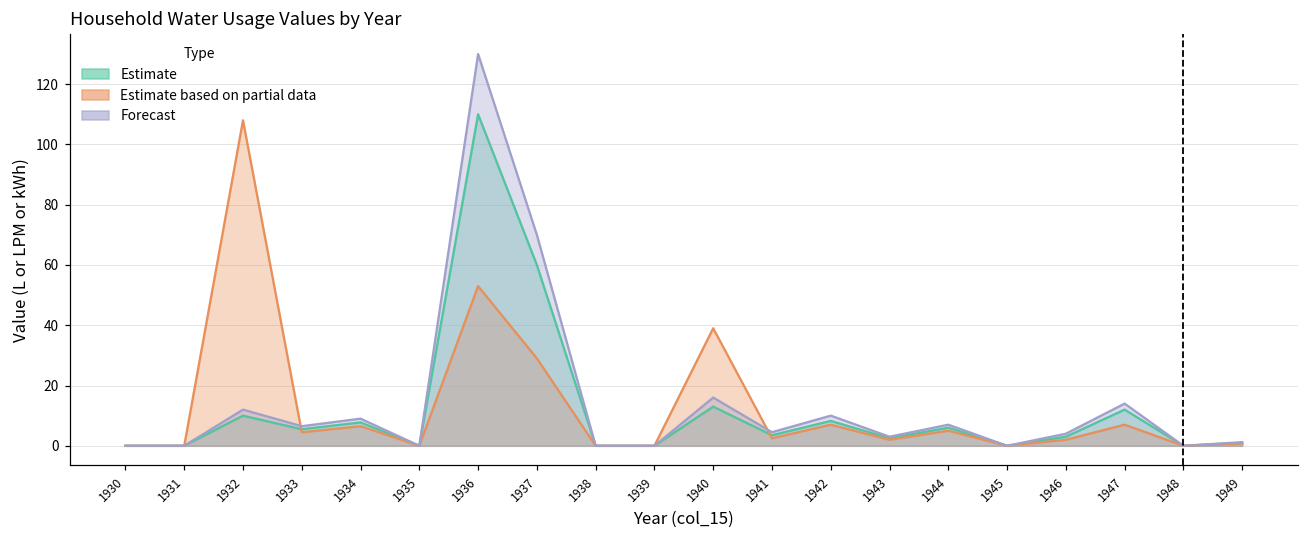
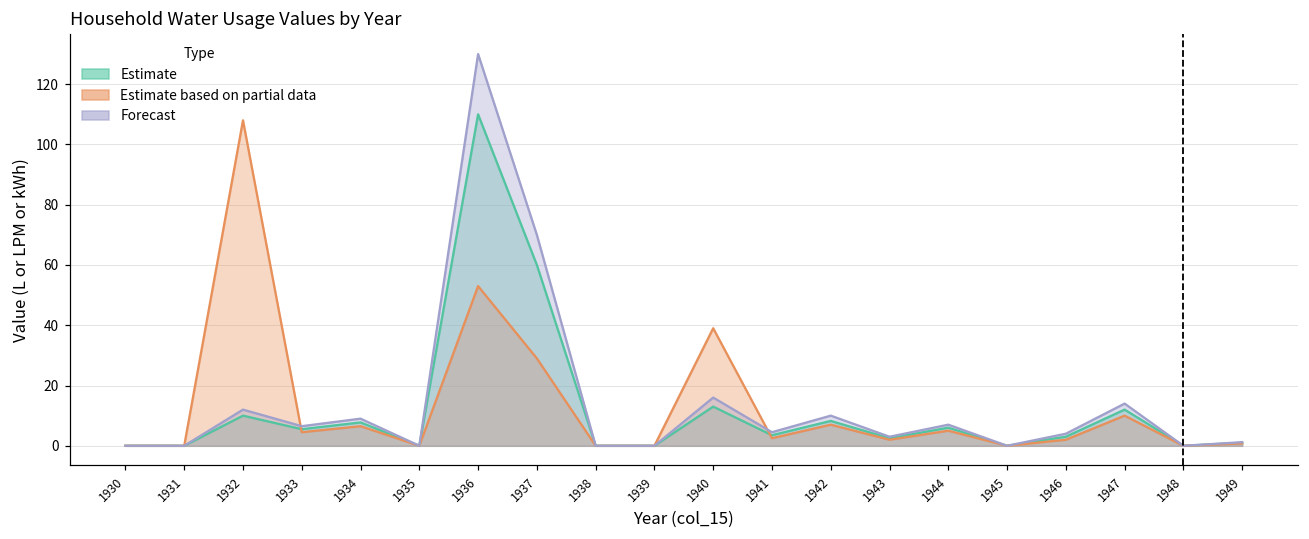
Estimate based on partial data, 1947: 7 -> 10
